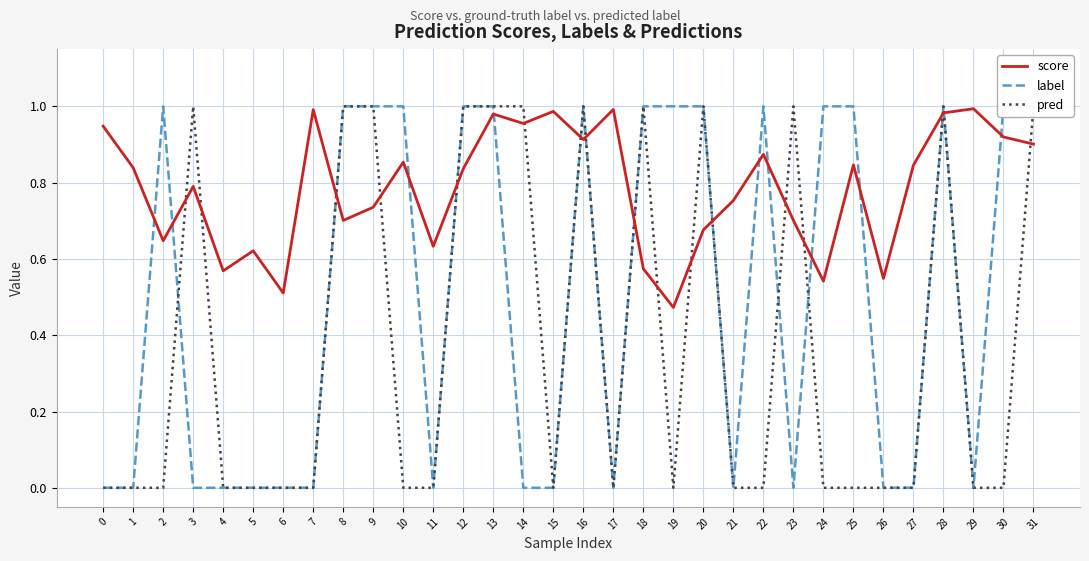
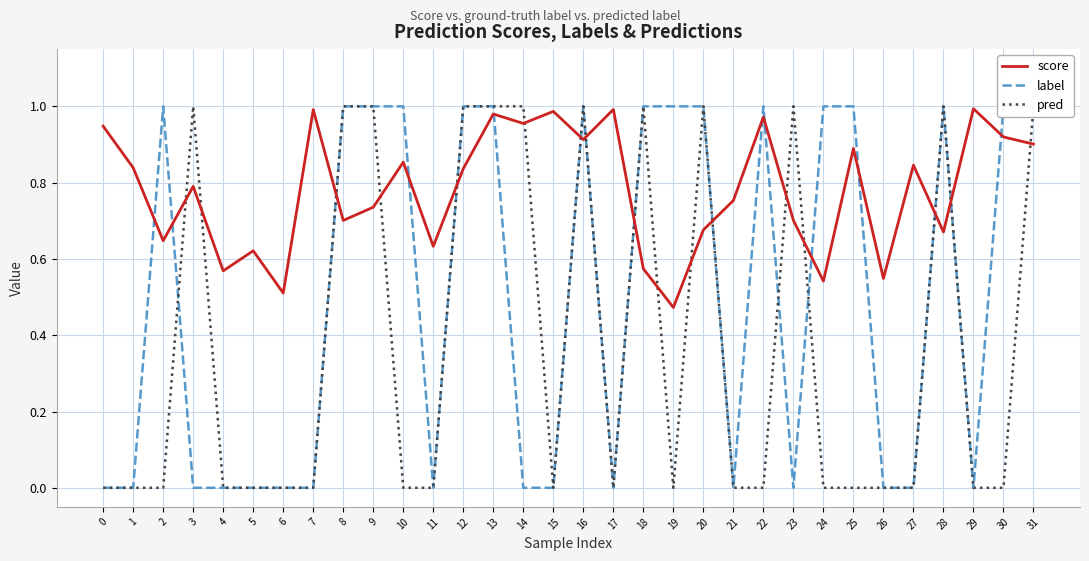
score, 22: 0.87 -> 0.97
score, 25: 0.85 -> 0.89
score, 28: 0.98 -> 0.67
